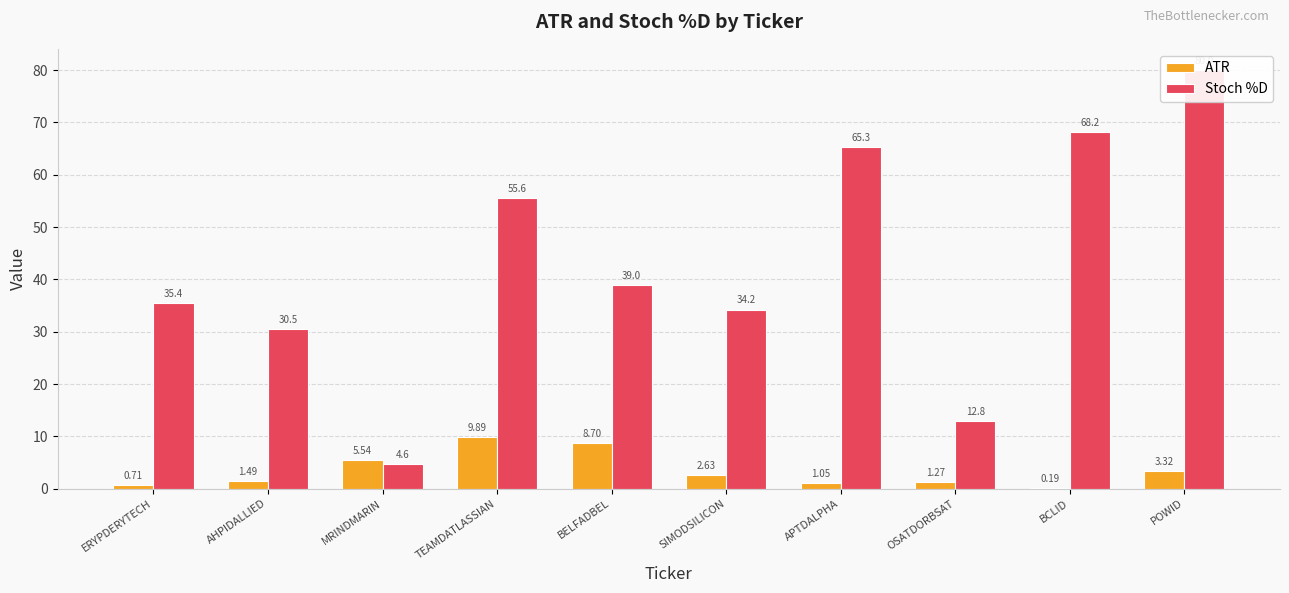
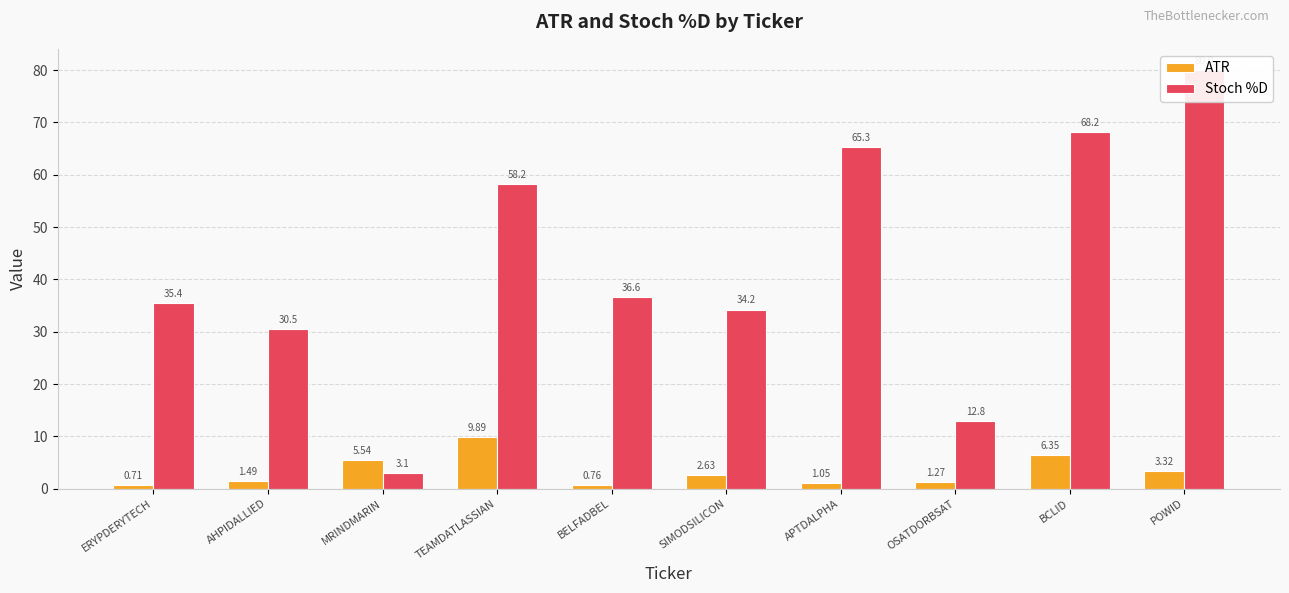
Stoch %D, MRINDMARIN: 4.6 -> 3.1
Stoch %D, TEAMDATLASSIAN: 55.6 -> 58.2
ATR, BELFADBEL: 8.70 -> 0.76
Stoch %D, BELFADBEL: 39.0 -> 36.6
ATR, BCLID: 0.19 -> 6.35
